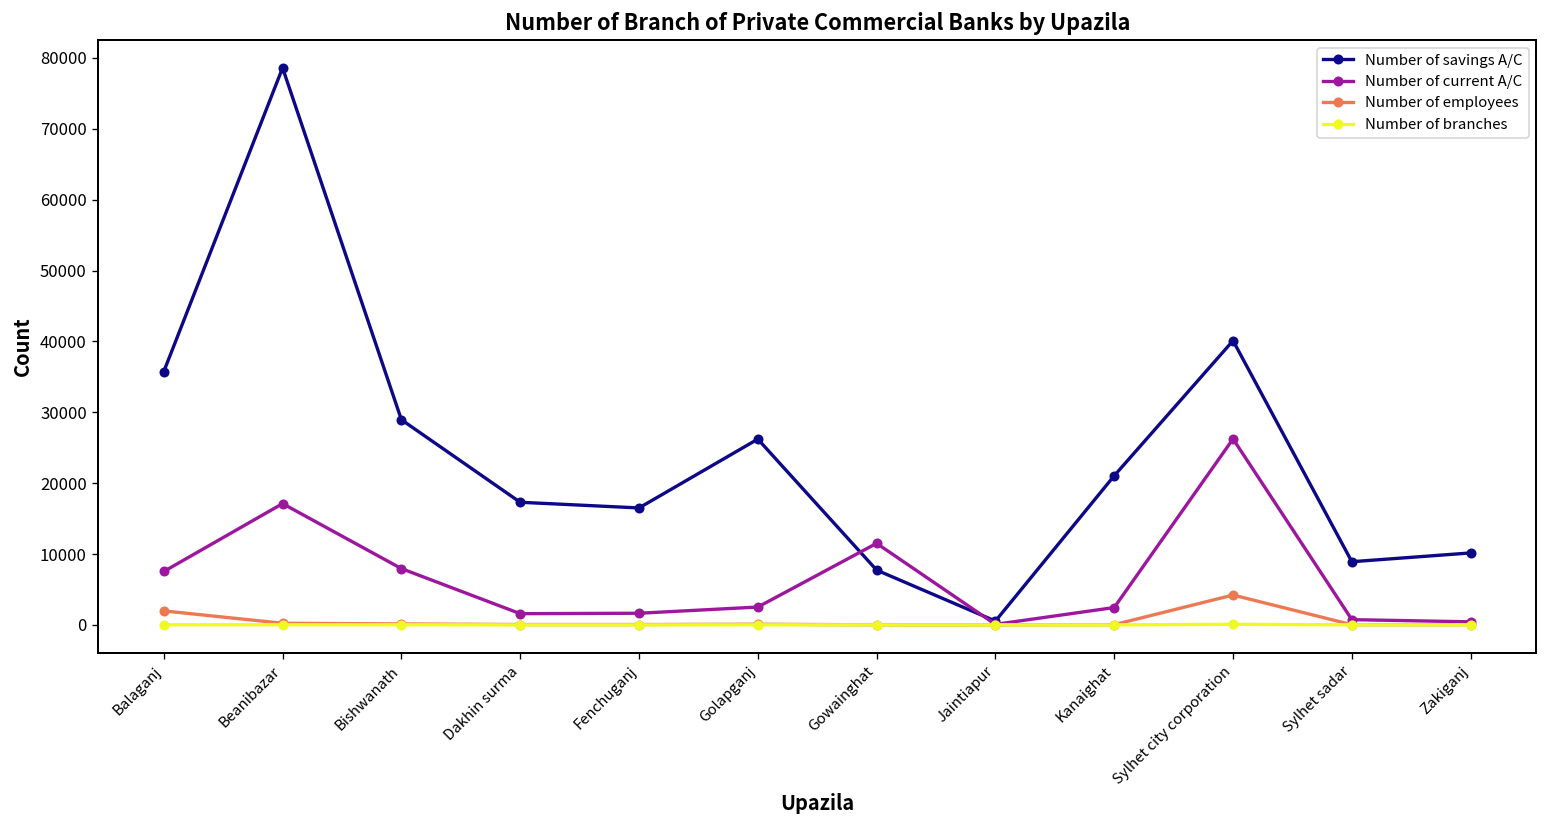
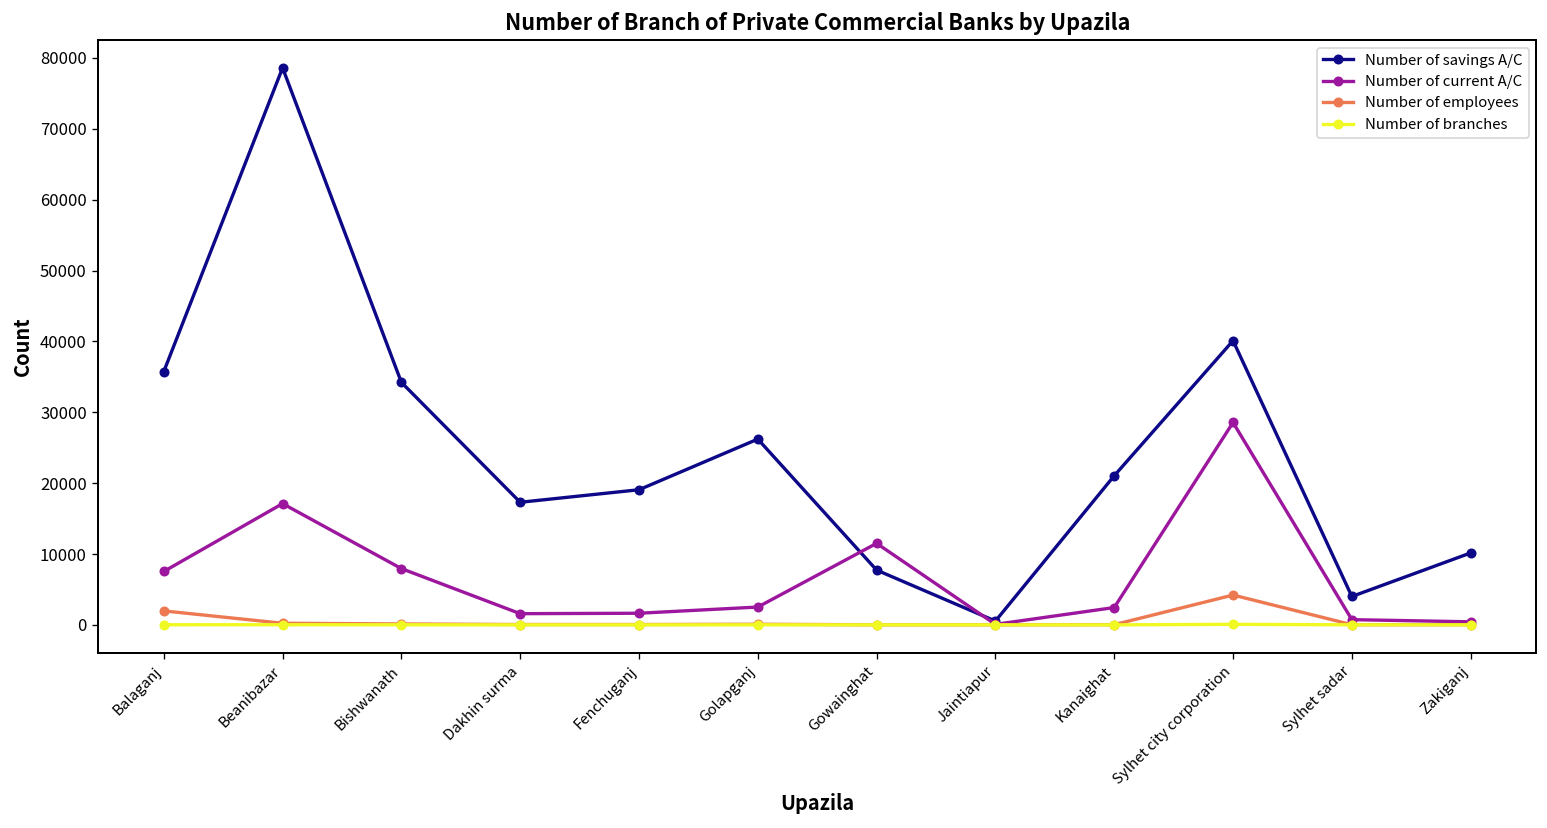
Number of savings A/C, Bishwanath: 29000 -> 34000
Number of savings A/C, Fenchuganj: 16000 -> 19000
Number of current A/C, Sylhet city corporation: 26000 -> 29000
Number of savings A/C, Sylhet sadar: 9000 -> 4000
